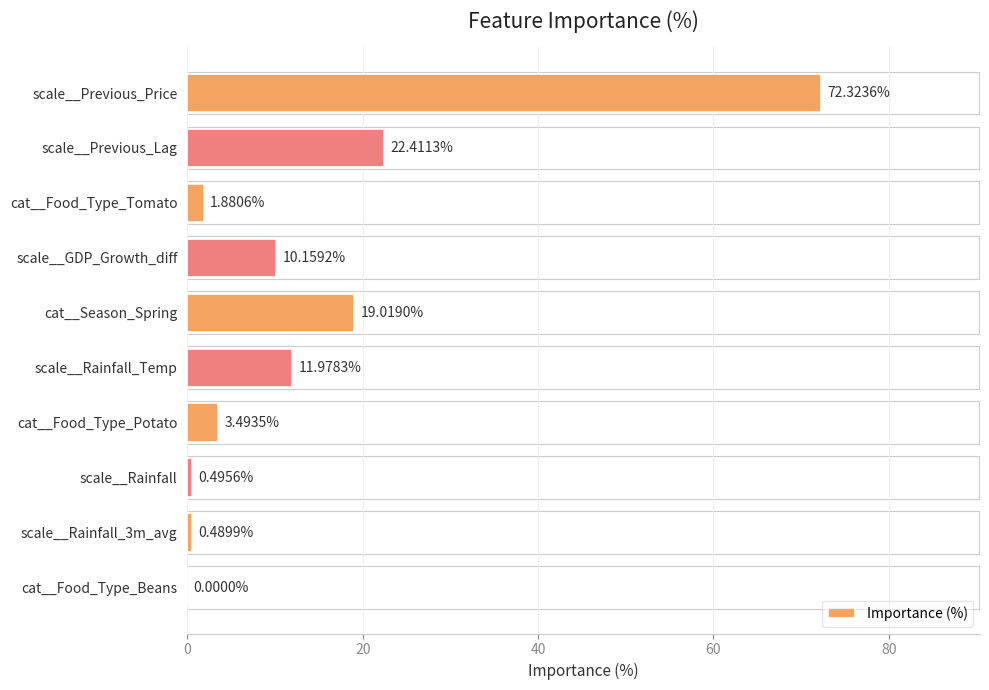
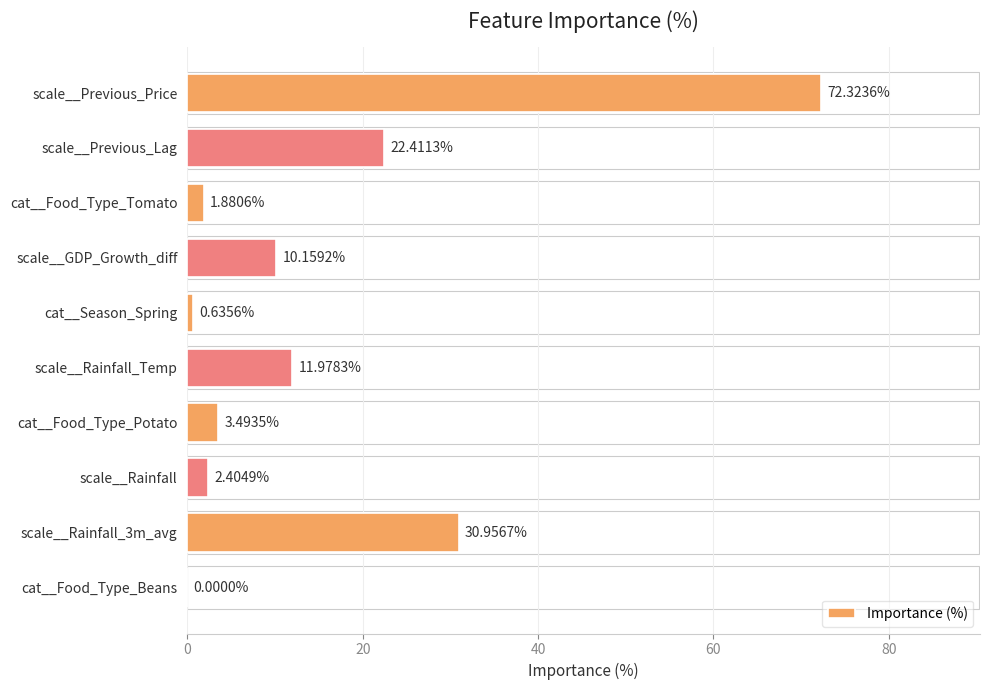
cat__Season_Spring: 19.0190% -> 0.6356%
scale__Rainfall: 0.4956% -> 2.4049%
scale__Rainfall_3m_avg: 0.4899% -> 30.9567%
